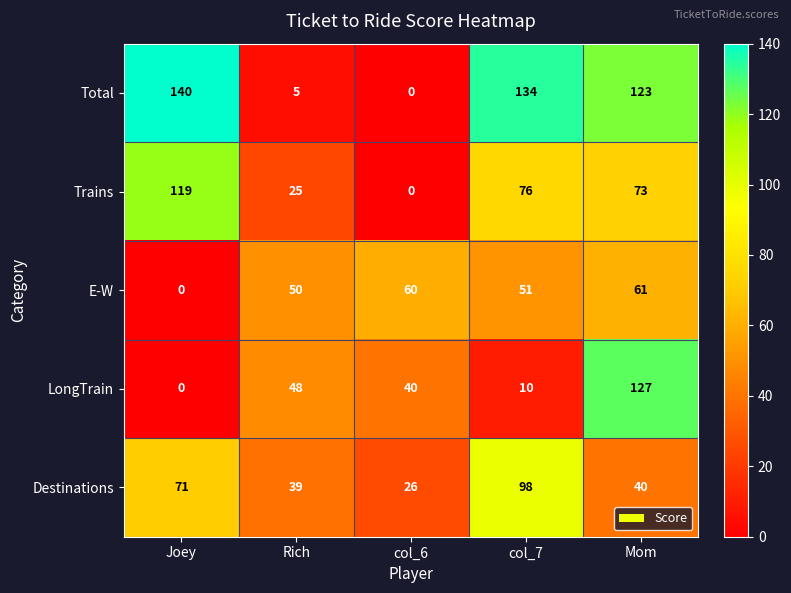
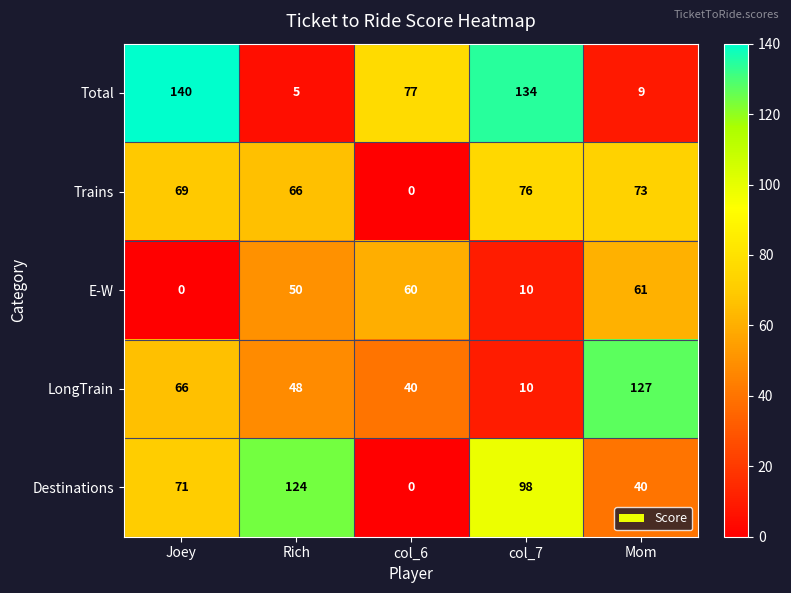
Total, col_6: 0 -> 77
Total, Mom: 123 -> 9
Trains, Joey: 119 -> 69
Trains, Rich: 25 -> 66
E-W, col_7: 51 -> 10
LongTrain, Joey: 0 -> 66
Destinations, Rich: 39 -> 124
Destinations, col_6: 26 -> 0
